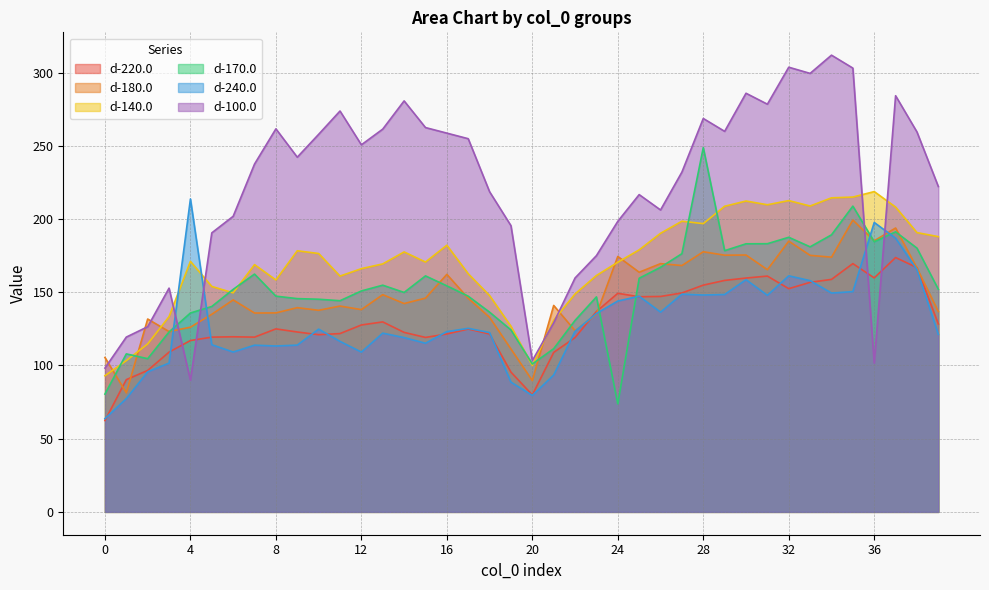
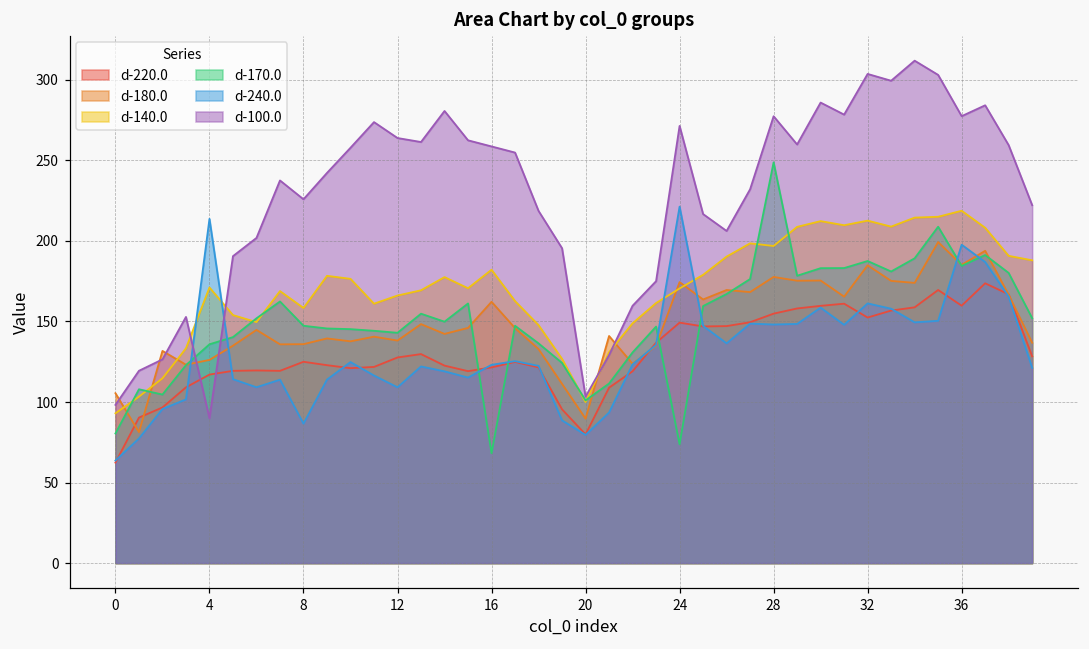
d-240.0, 8: 113 -> 87
d-100.0, 8: 262 -> 226
d-170.0, 12: 151 -> 143
d-100.0, 12: 251 -> 264
d-170.0, 16: 154 -> 68
d-240.0, 24: 144 -> 221
d-100.0, 24: 198 -> 271
d-100.0, 28: 269 -> 277
d-100.0, 36: 102 -> 277
